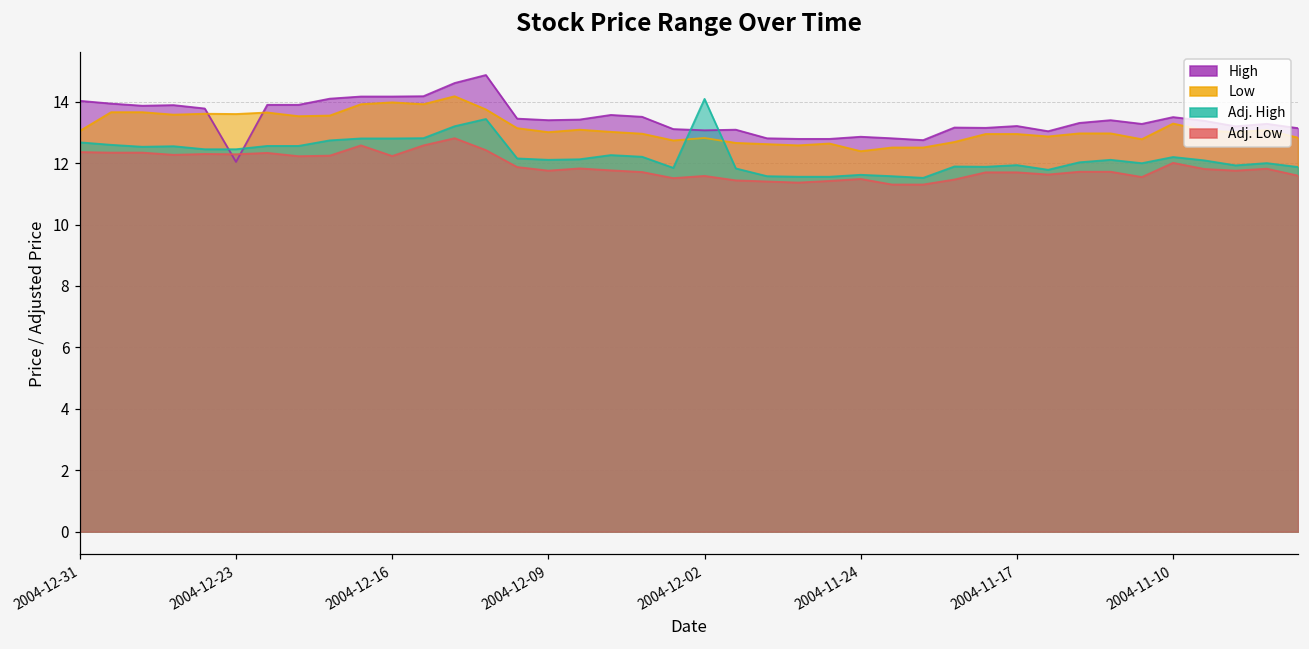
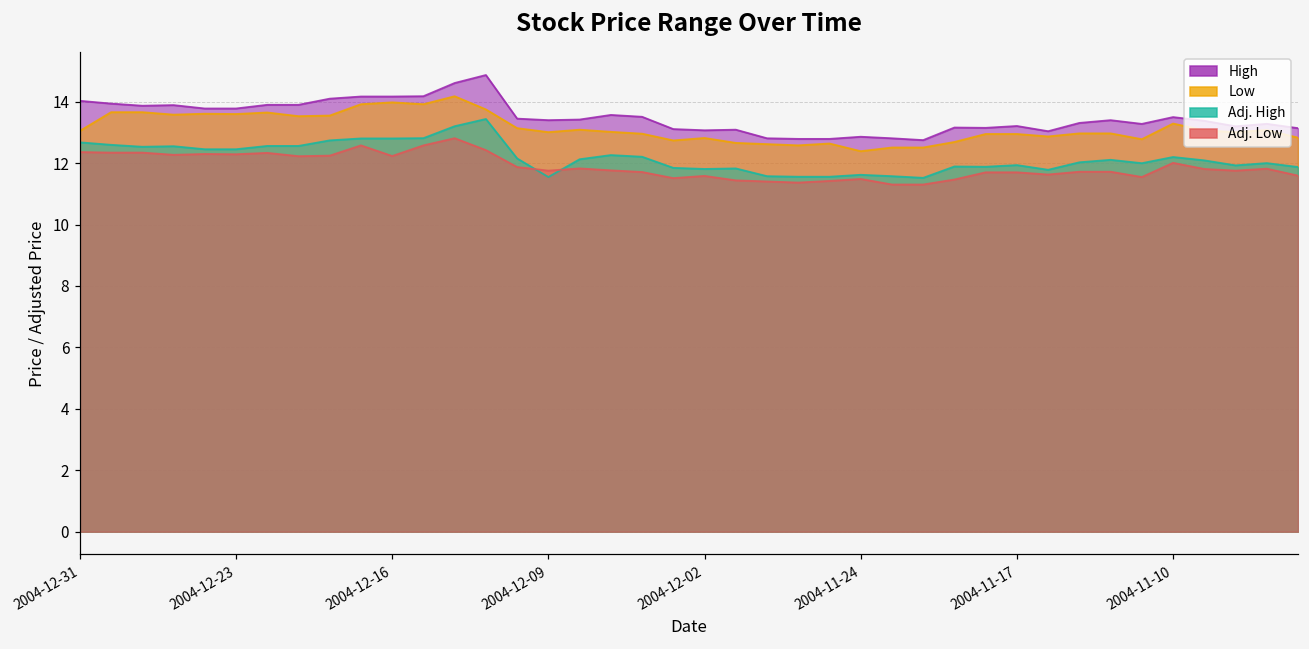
High, 2004-12-23: 12.0 -> 13.8
Adj. High, 2004-12-09: 12.1 -> 11.5
Adj. High, 2004-12-02: 14.1 -> 11.8
